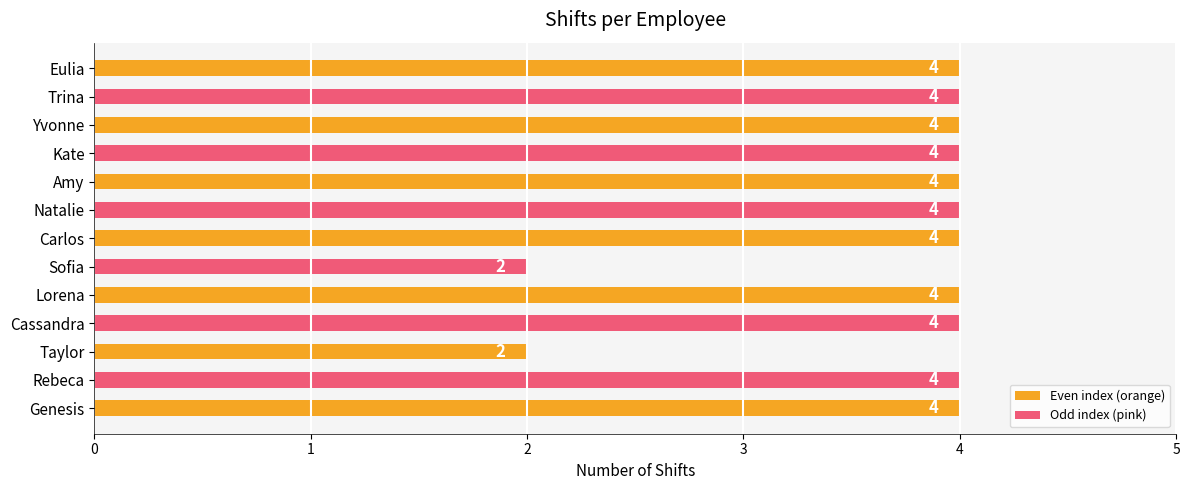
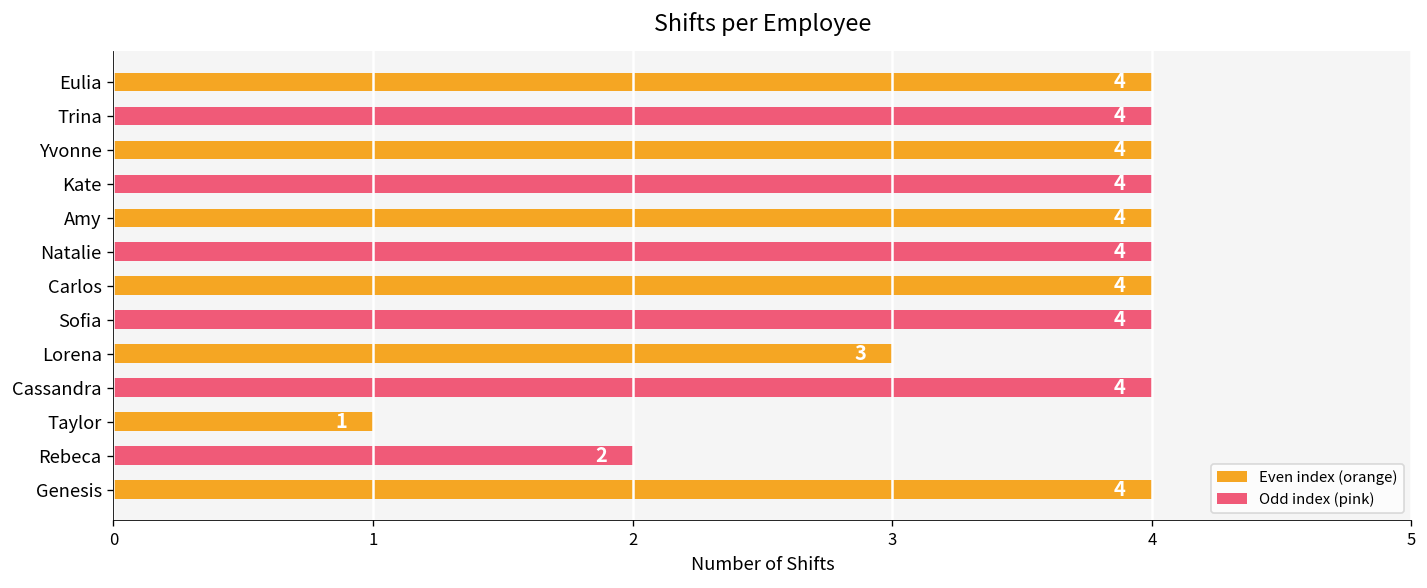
Sofia: 2 -> 4
Lorena: 4 -> 3
Taylor: 2 -> 1
Rebeca: 4 -> 2
